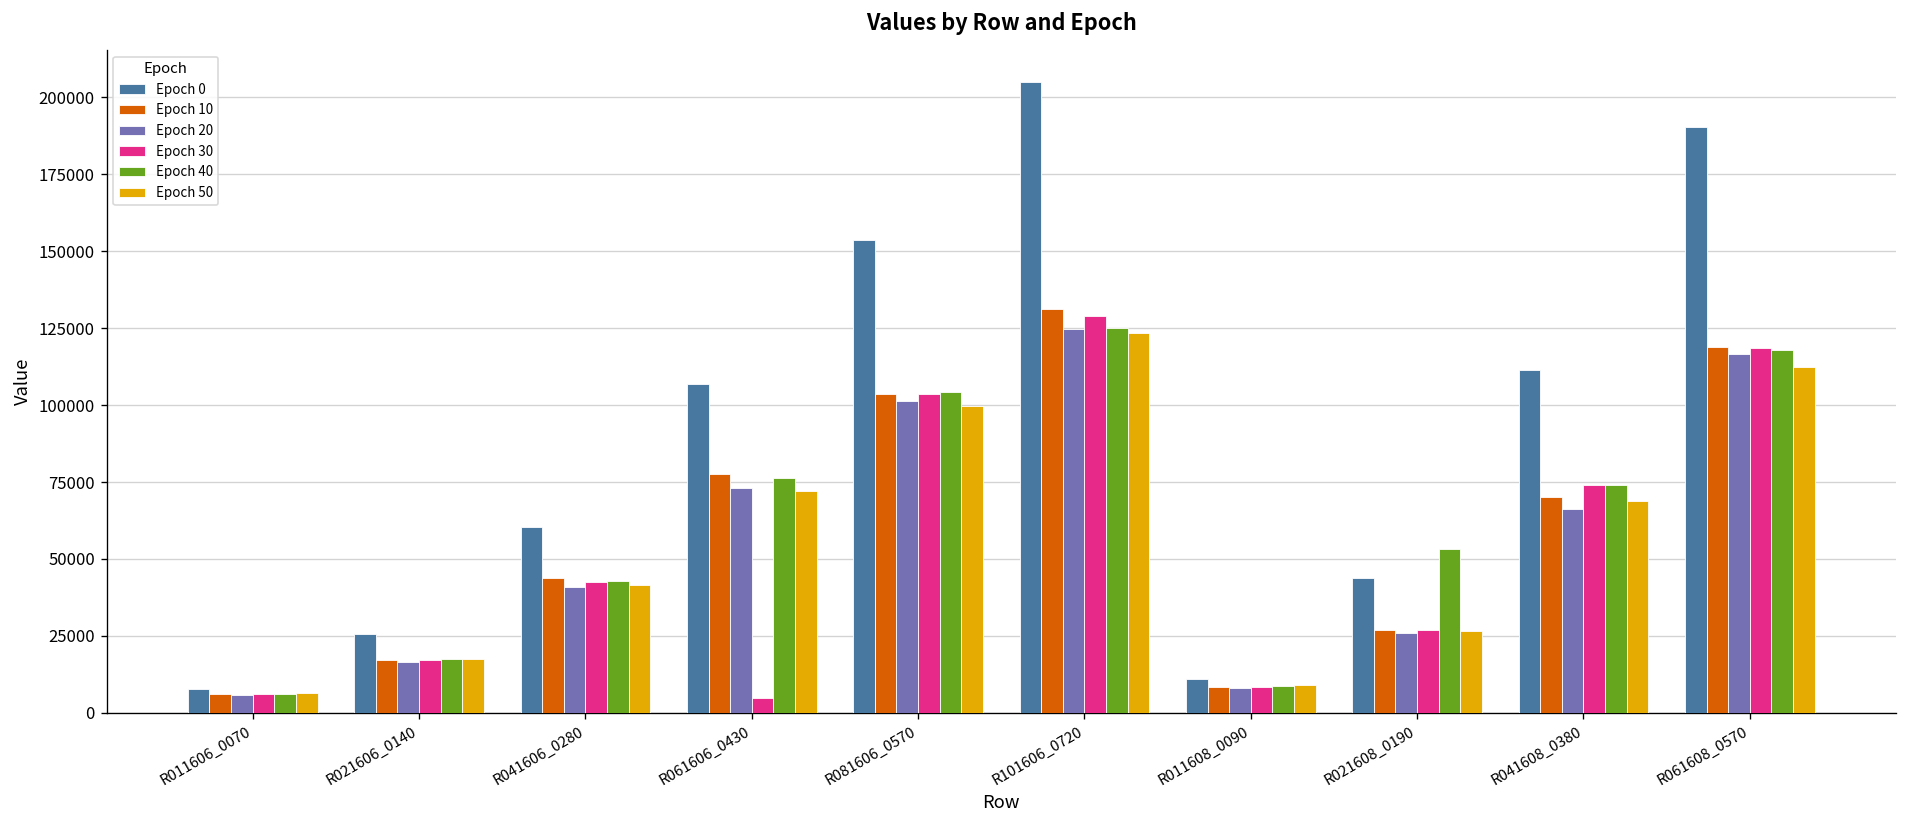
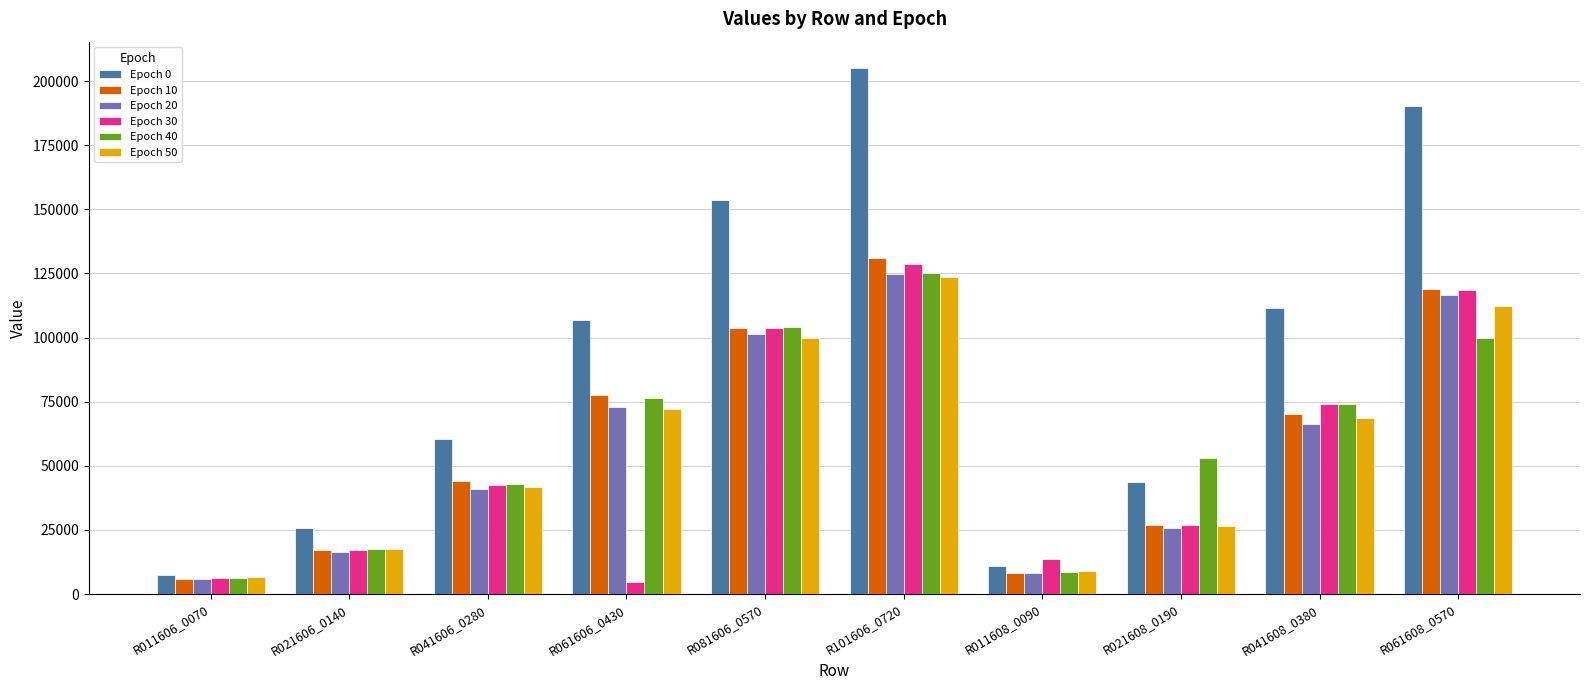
Epoch 30, R011608_0090: 8000 -> 14000
Epoch 40, R061608_0570: 118000 -> 100000
